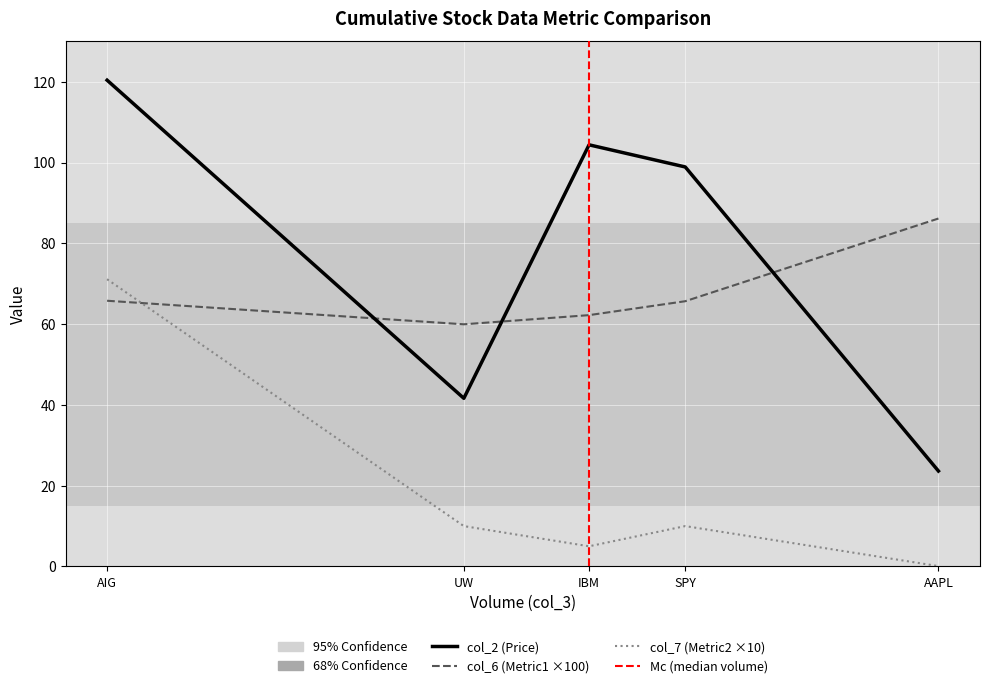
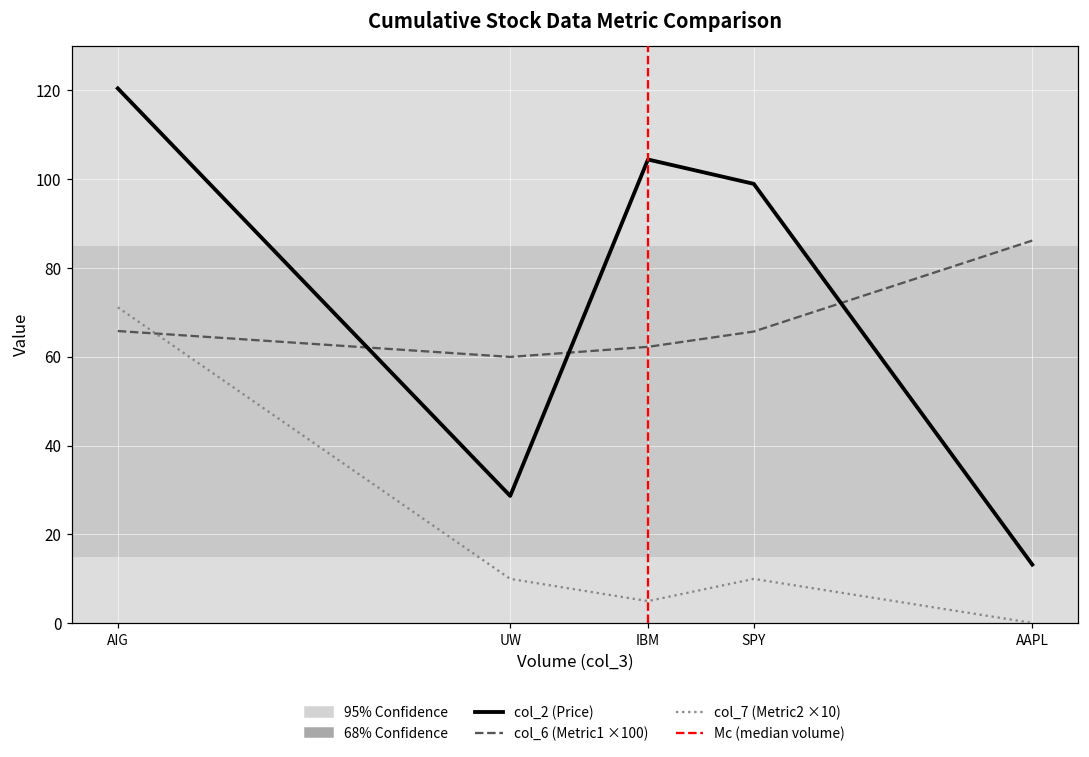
col_2 (Price), UW: 42 -> 29
col_2 (Price), AAPL: 24 -> 13
